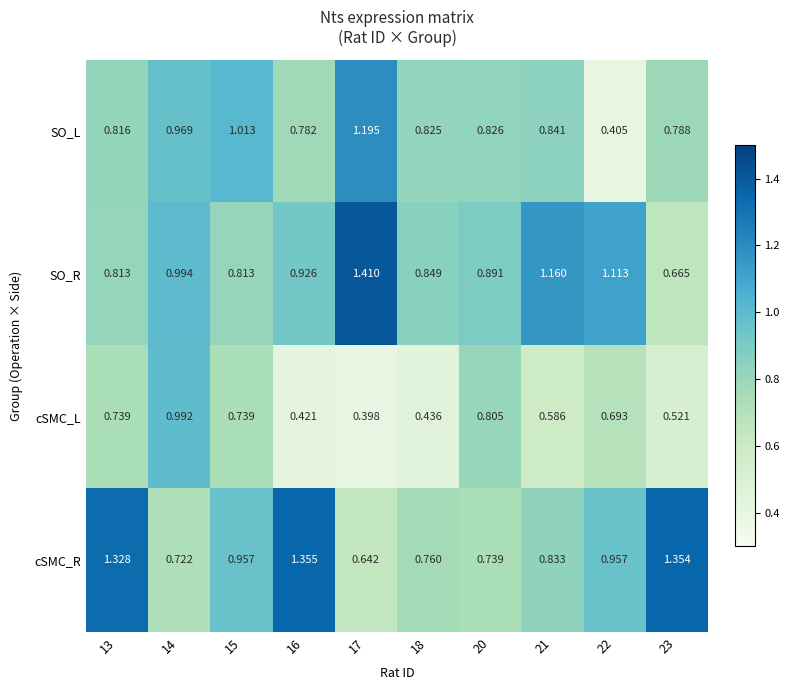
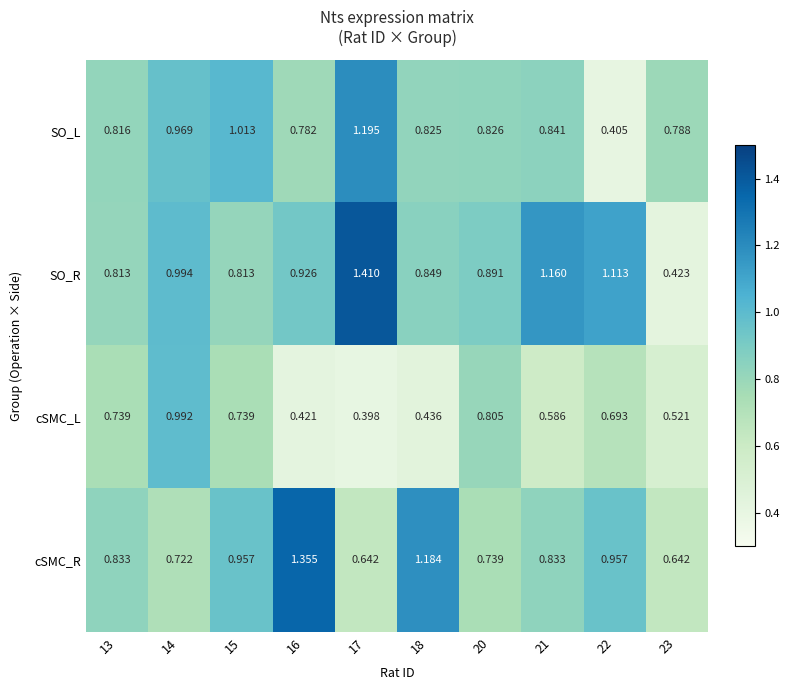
SO_R, 23: 0.665 -> 0.423
cSMC_R, 13: 1.328 -> 0.833
cSMC_R, 18: 0.760 -> 1.184
cSMC_R, 23: 1.354 -> 0.642
